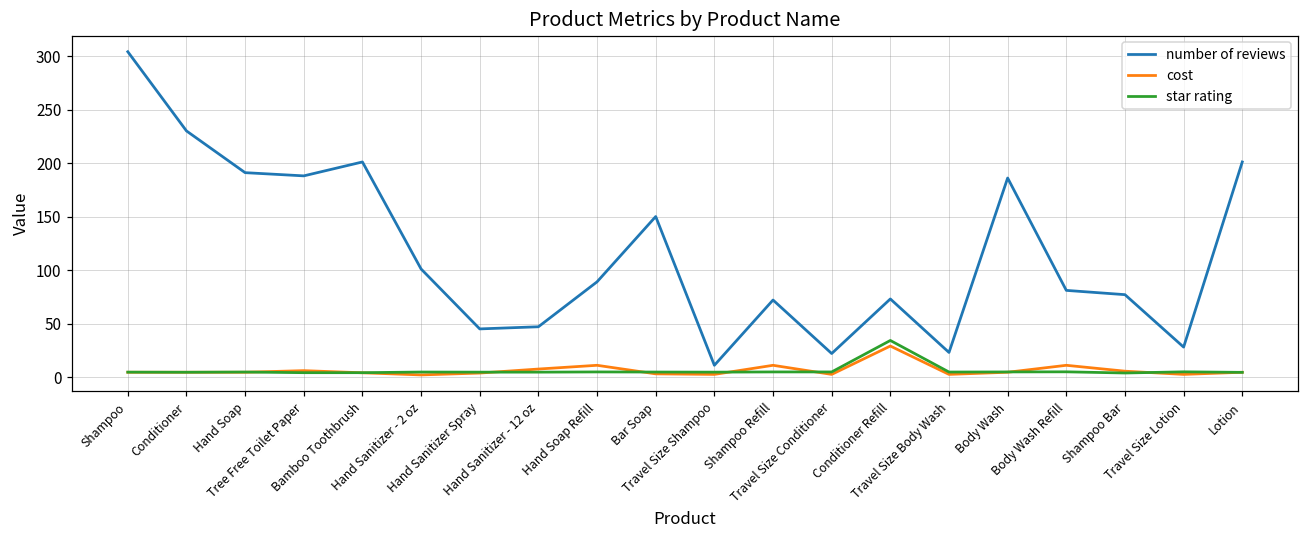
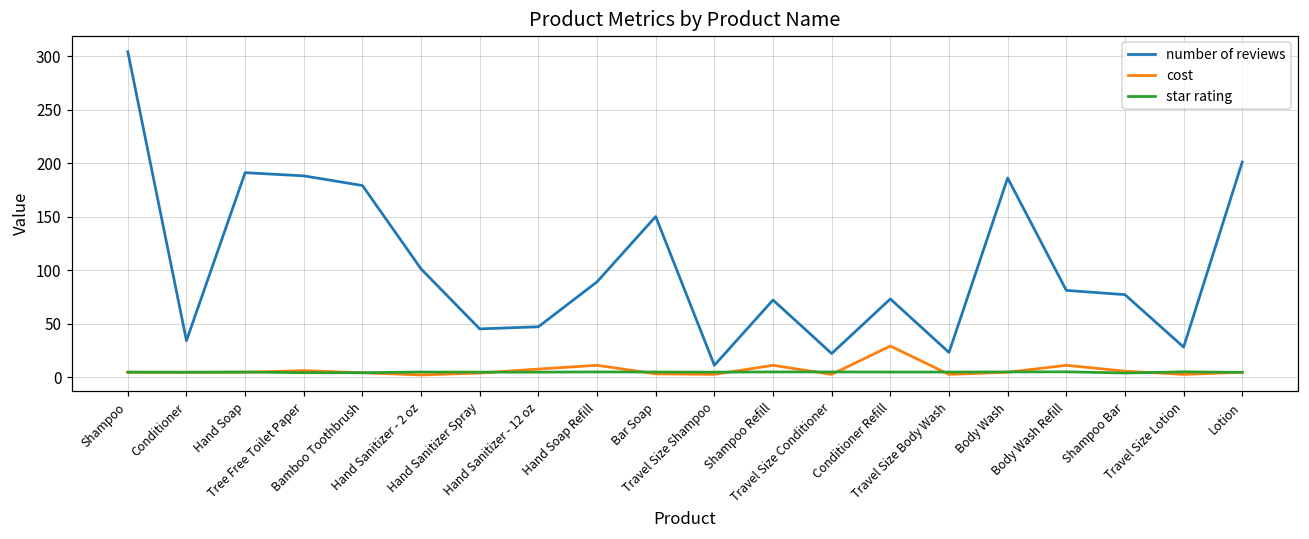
number of reviews, Conditioner: 230 -> 30
number of reviews, Bamboo Toothbrush: 200 -> 180
star rating, Conditioner Refill: 30 -> 0
